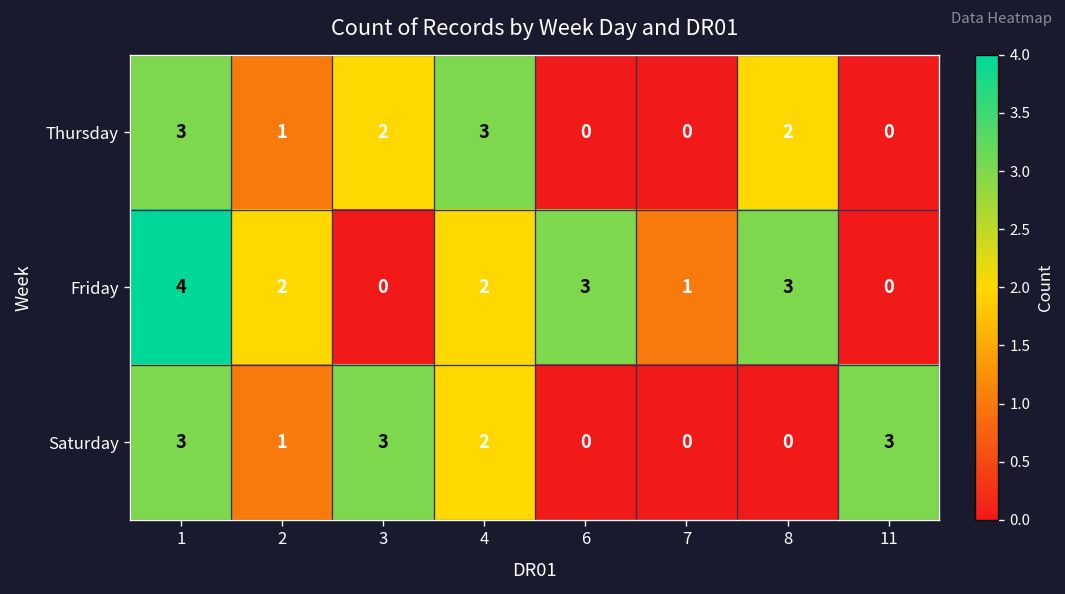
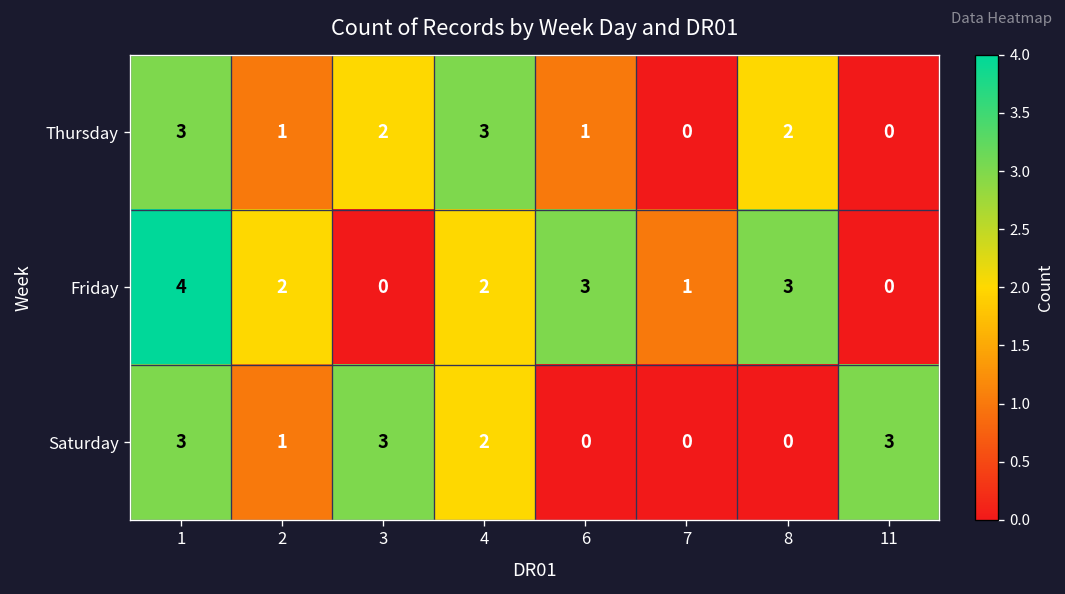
Thursday, 6: 0 -> 1
